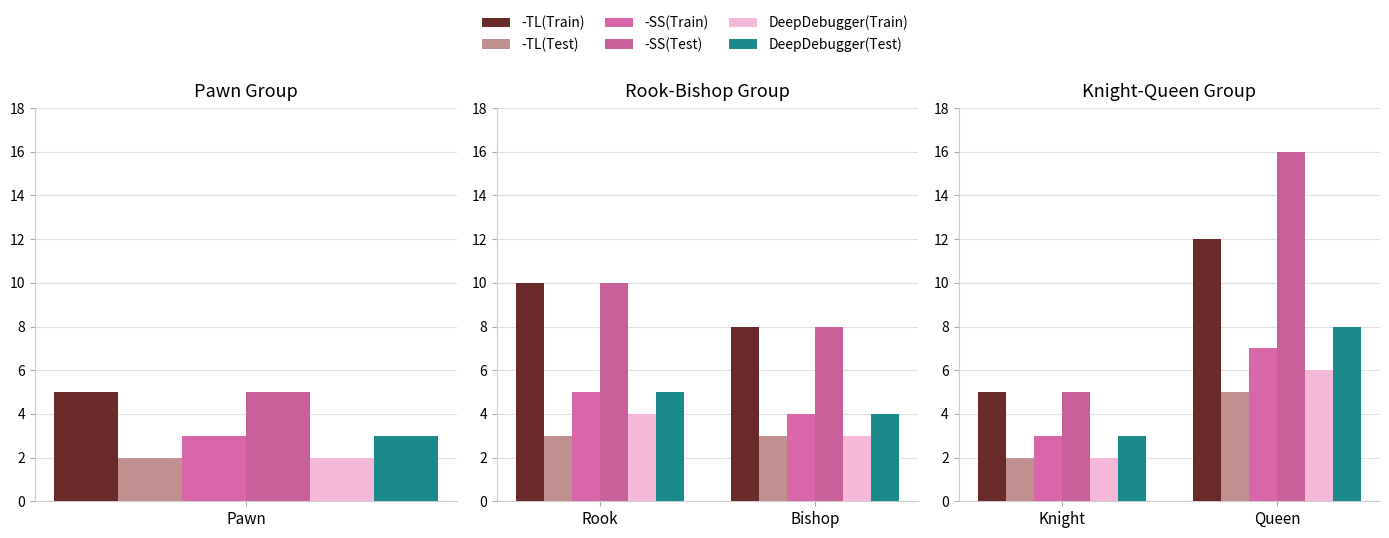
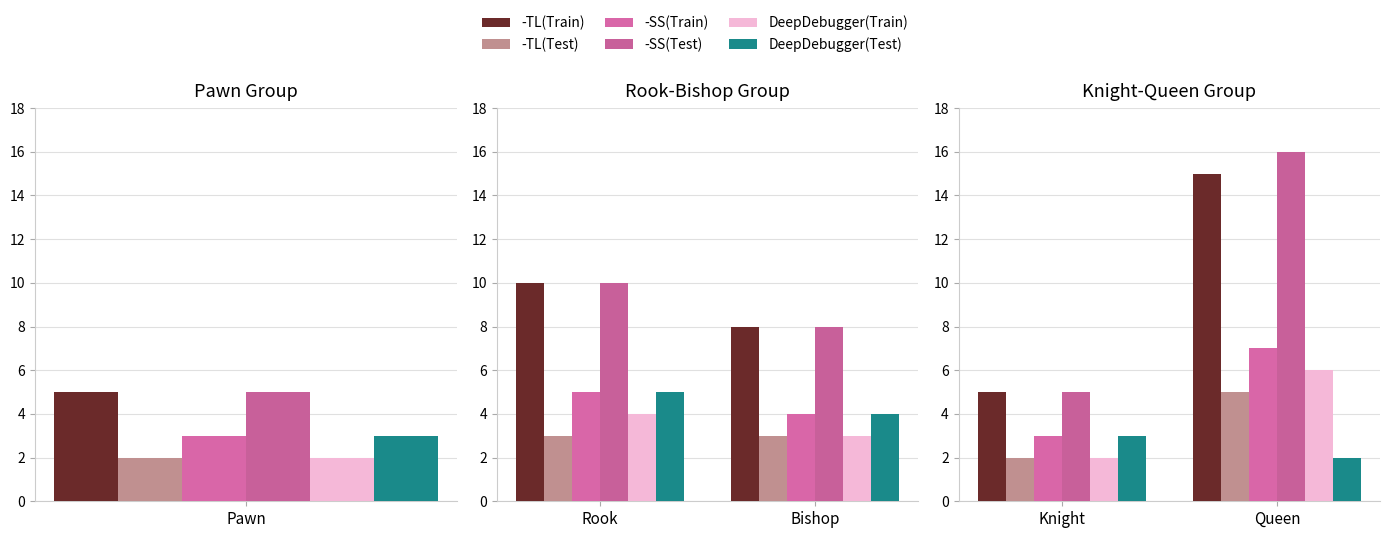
Knight-Queen Group, -TL(Train), Queen: 12 -> 15
Knight-Queen Group, DeepDebugger(Test), Queen: 8 -> 2
